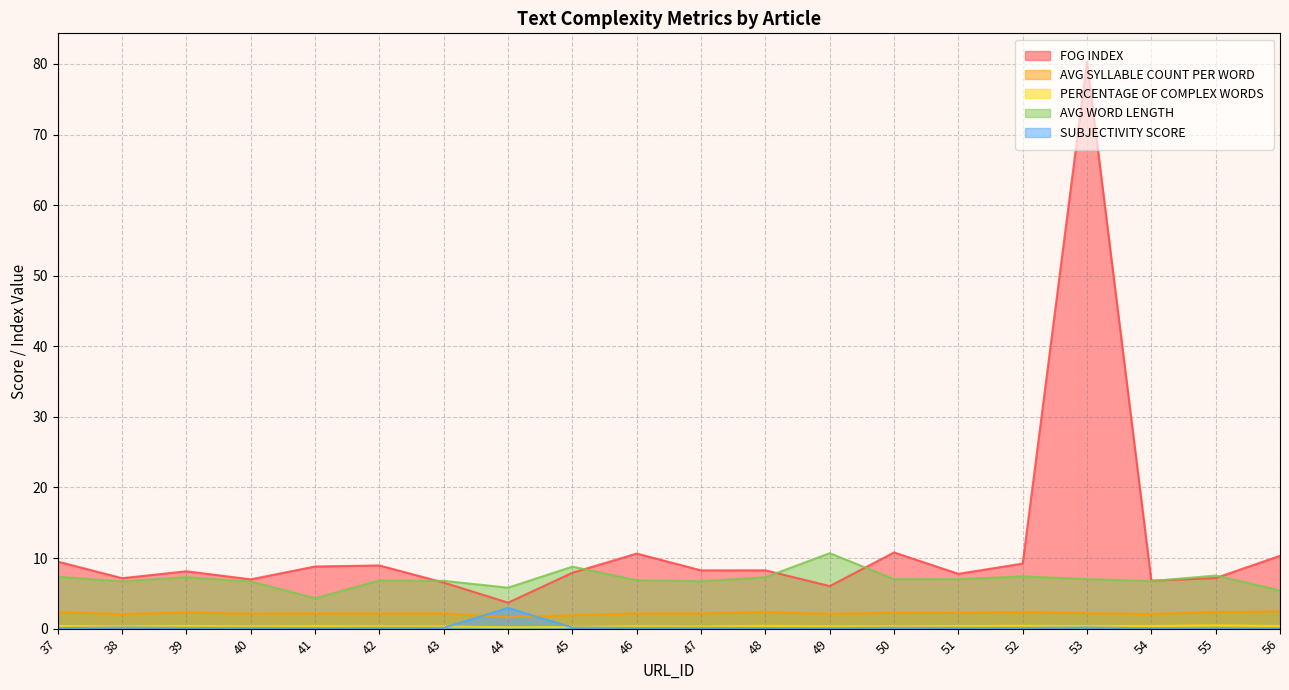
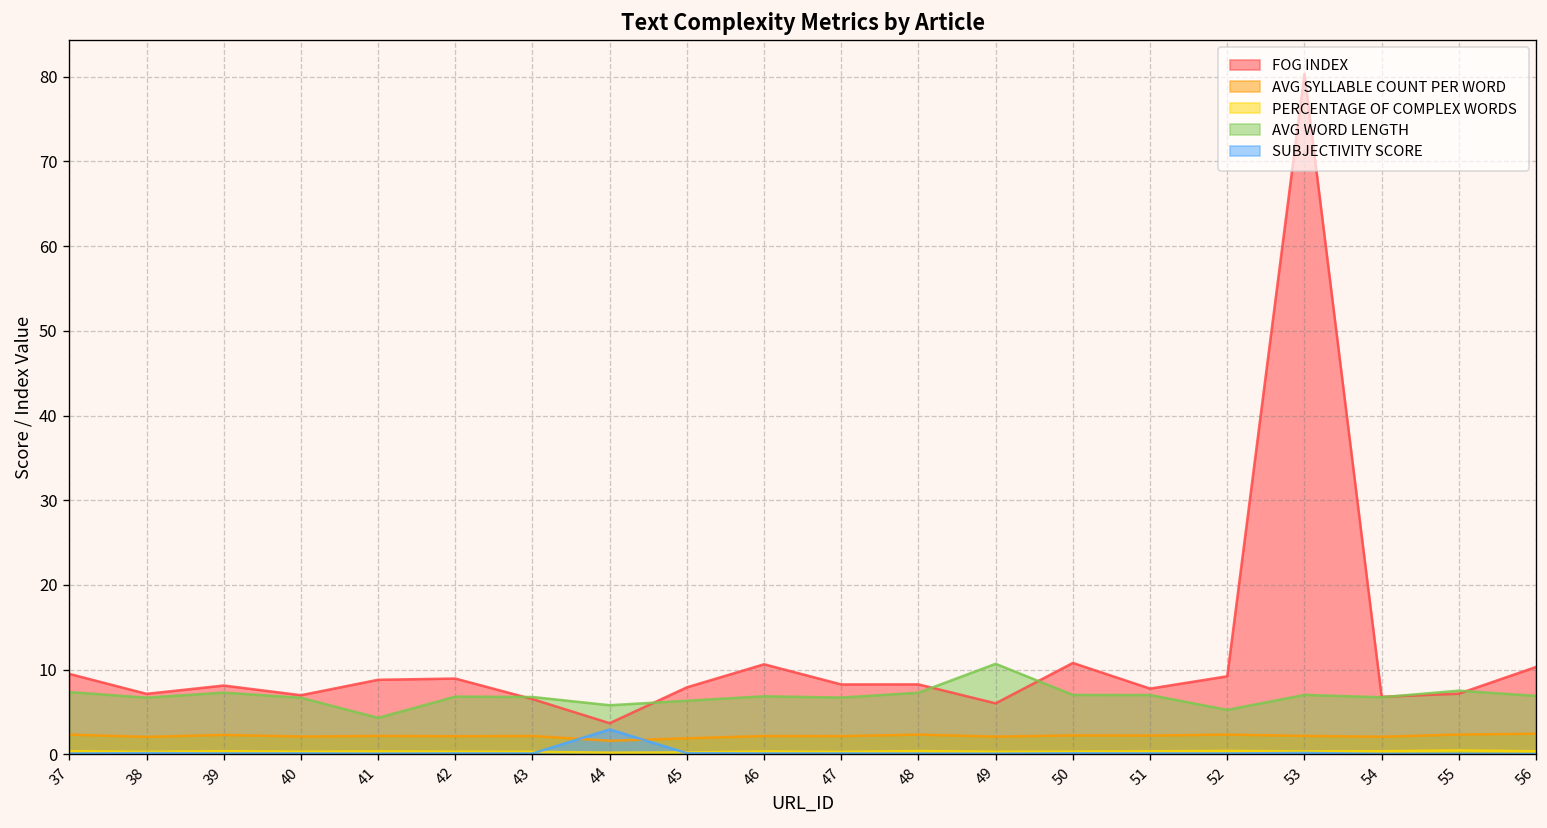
AVG WORD LENGTH, 45: 9 -> 6
AVG WORD LENGTH, 52: 7 -> 5
AVG WORD LENGTH, 56: 5 -> 7
